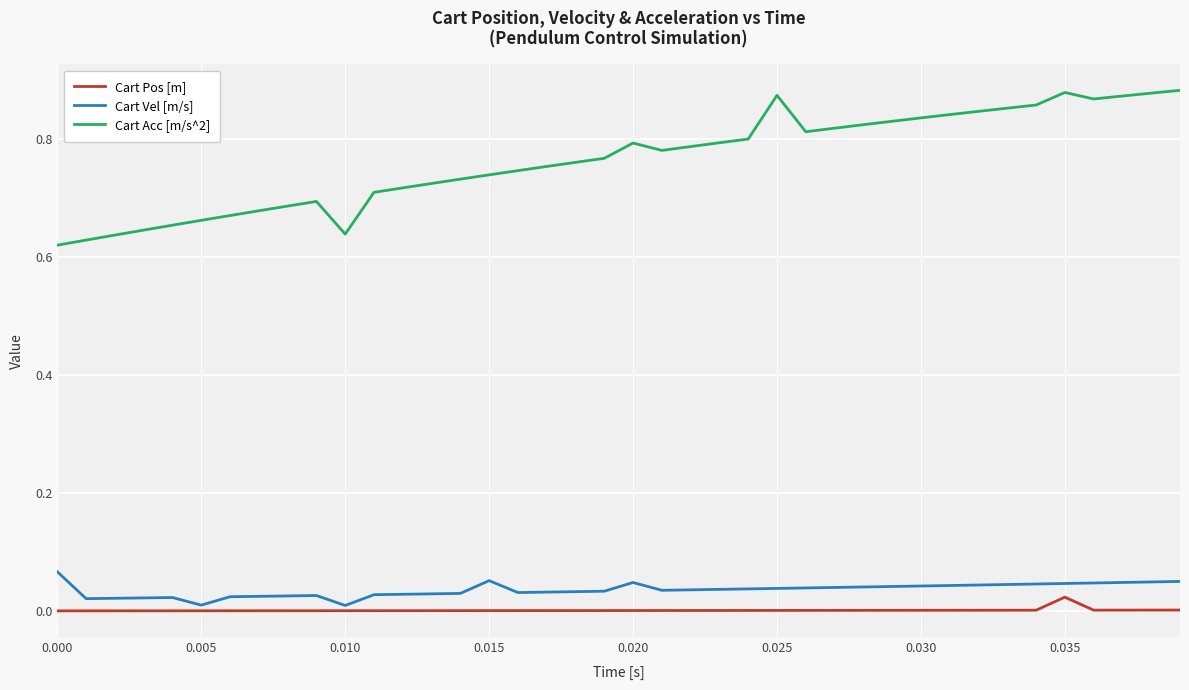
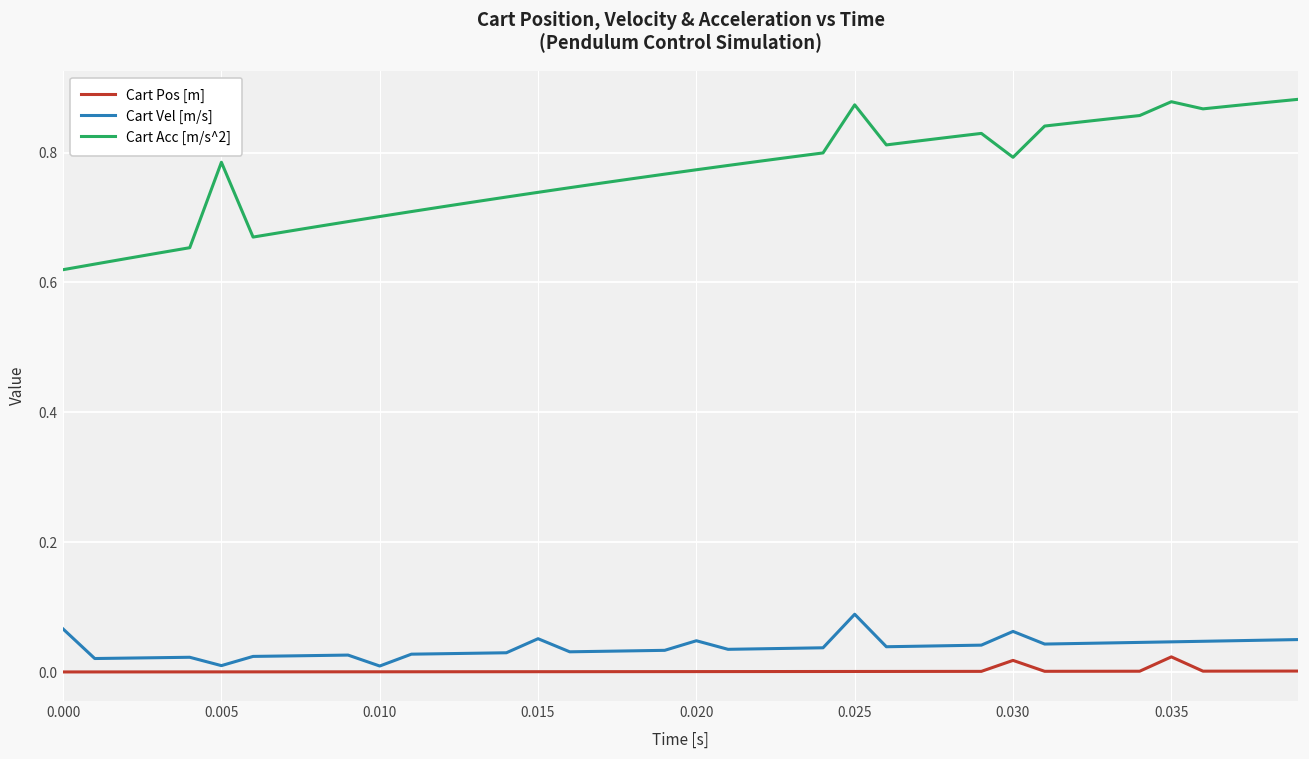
Cart Acc [m/s^2], 0.005: 0.66 -> 0.79
Cart Acc [m/s^2], 0.010: 0.64 -> 0.70
Cart Acc [m/s^2], 0.020: 0.79 -> 0.77
Cart Vel [m/s], 0.025: 0.04 -> 0.09
Cart Pos [m], 0.030: 0.00 -> 0.02
Cart Vel [m/s], 0.030: 0.04 -> 0.06
Cart Acc [m/s^2], 0.030: 0.84 -> 0.79
